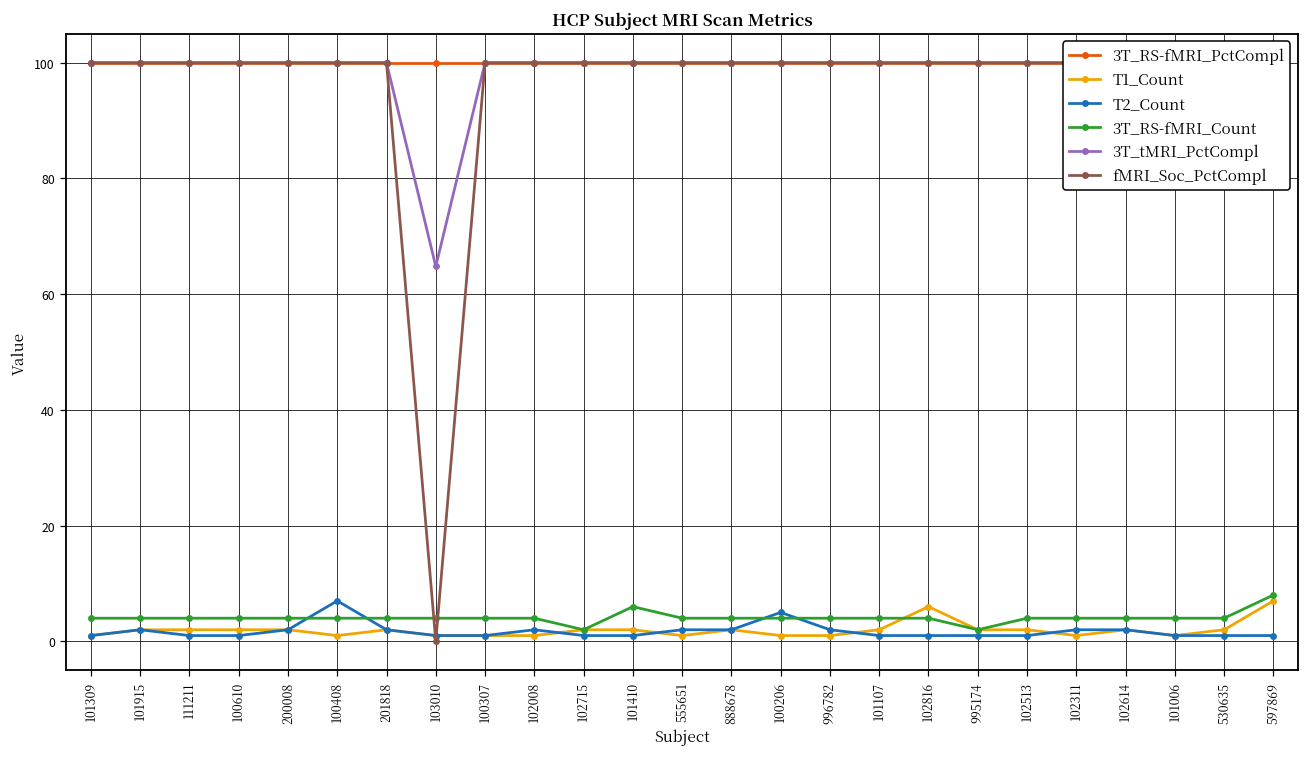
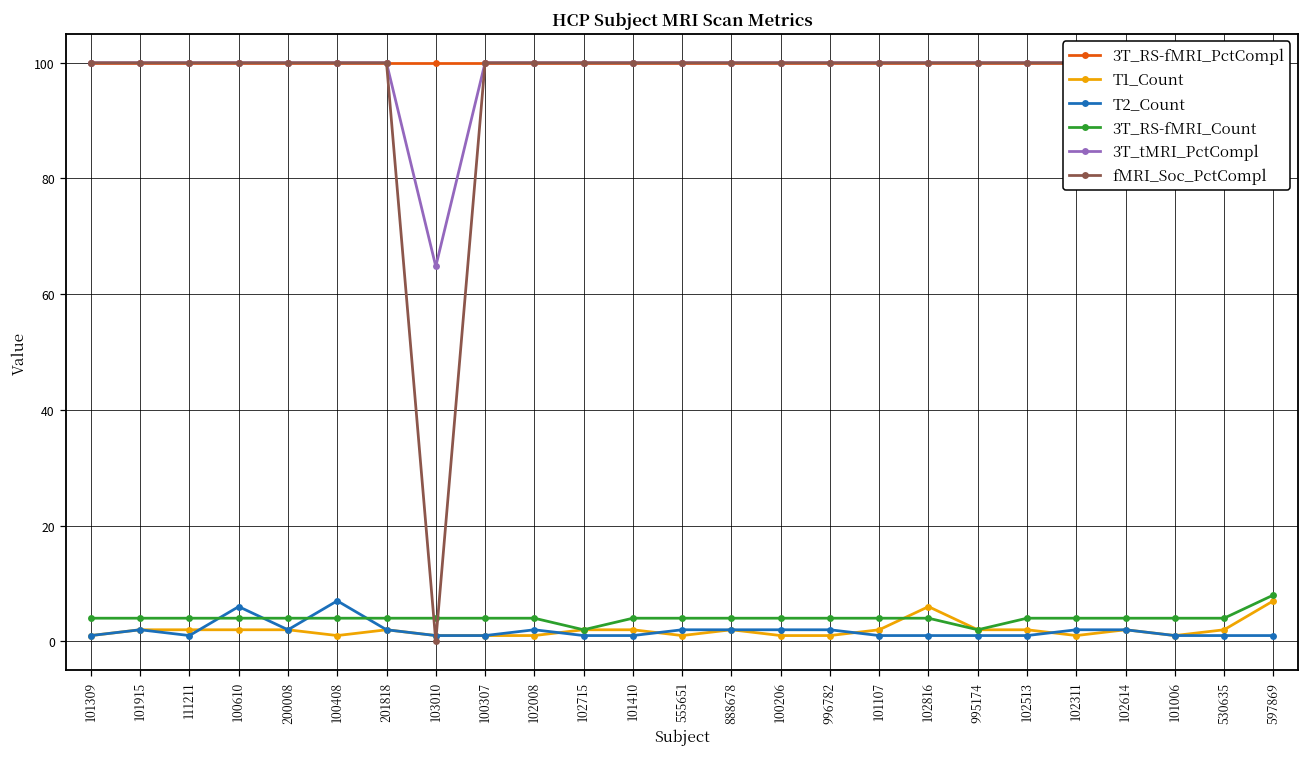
T2_Count, 100610: 1 -> 6
3T_RS-fMRI_Count, 101410: 6 -> 4
T2_Count, 100206: 5 -> 2
